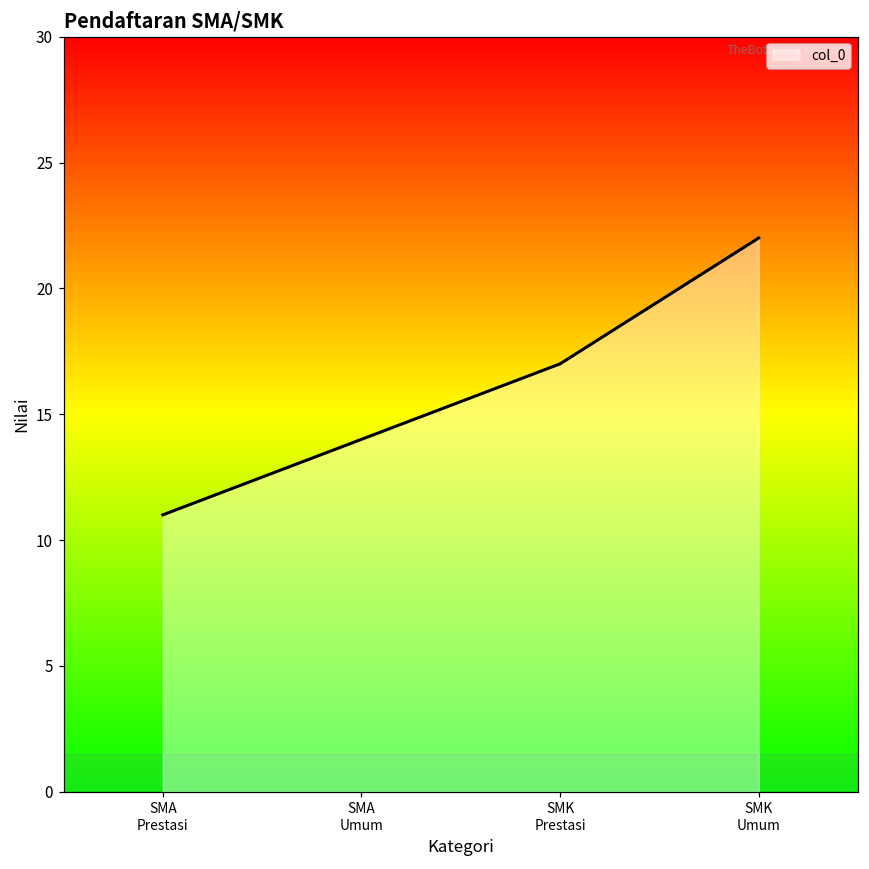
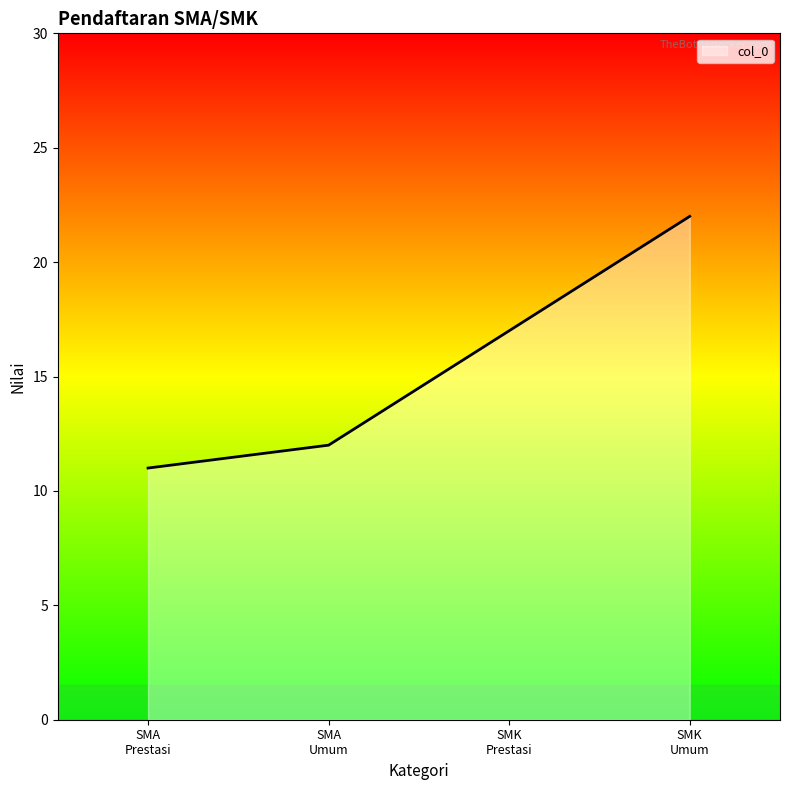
SMA Umum: 14 -> 12
